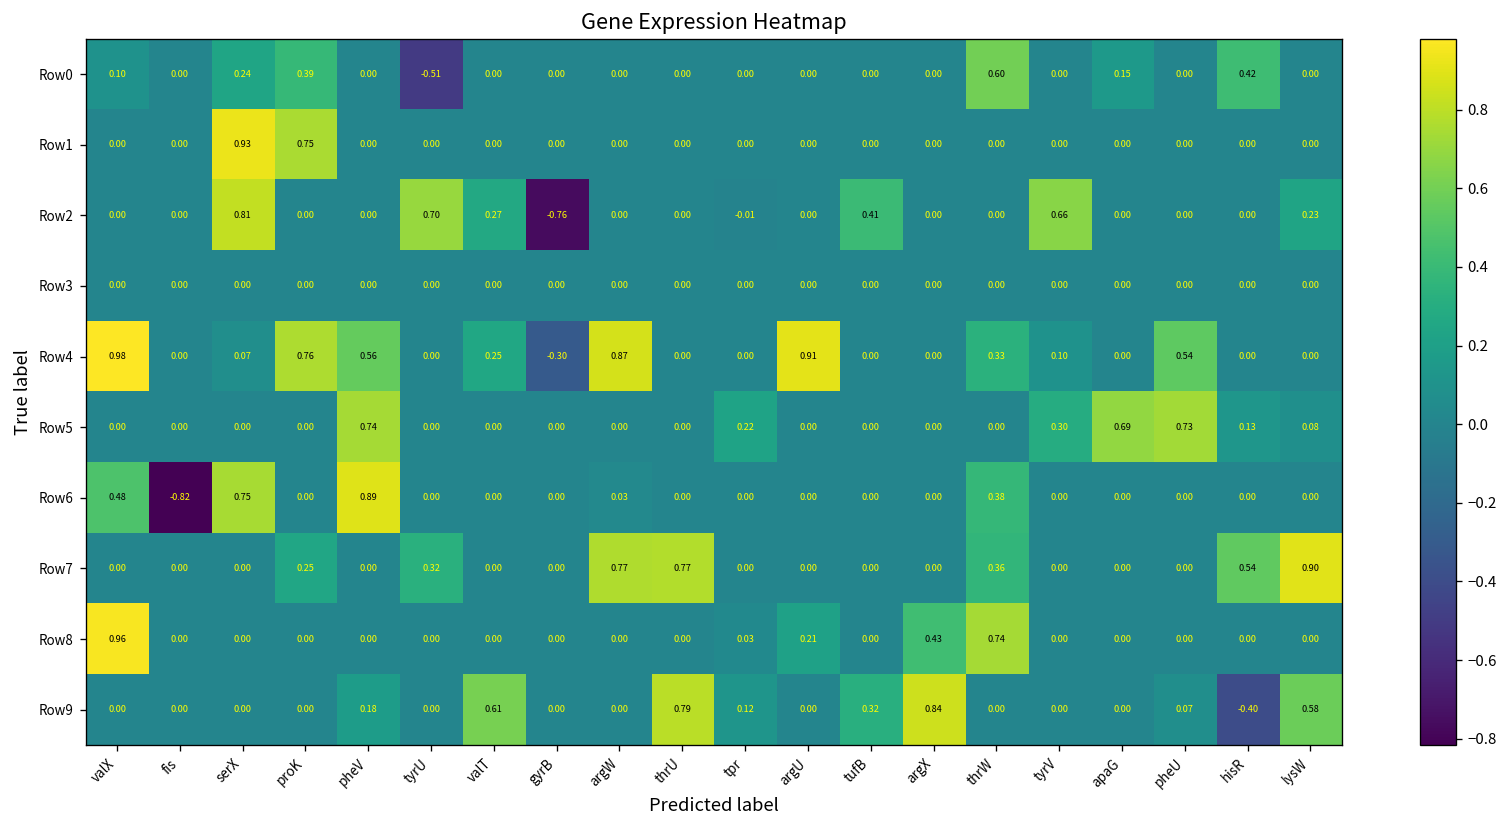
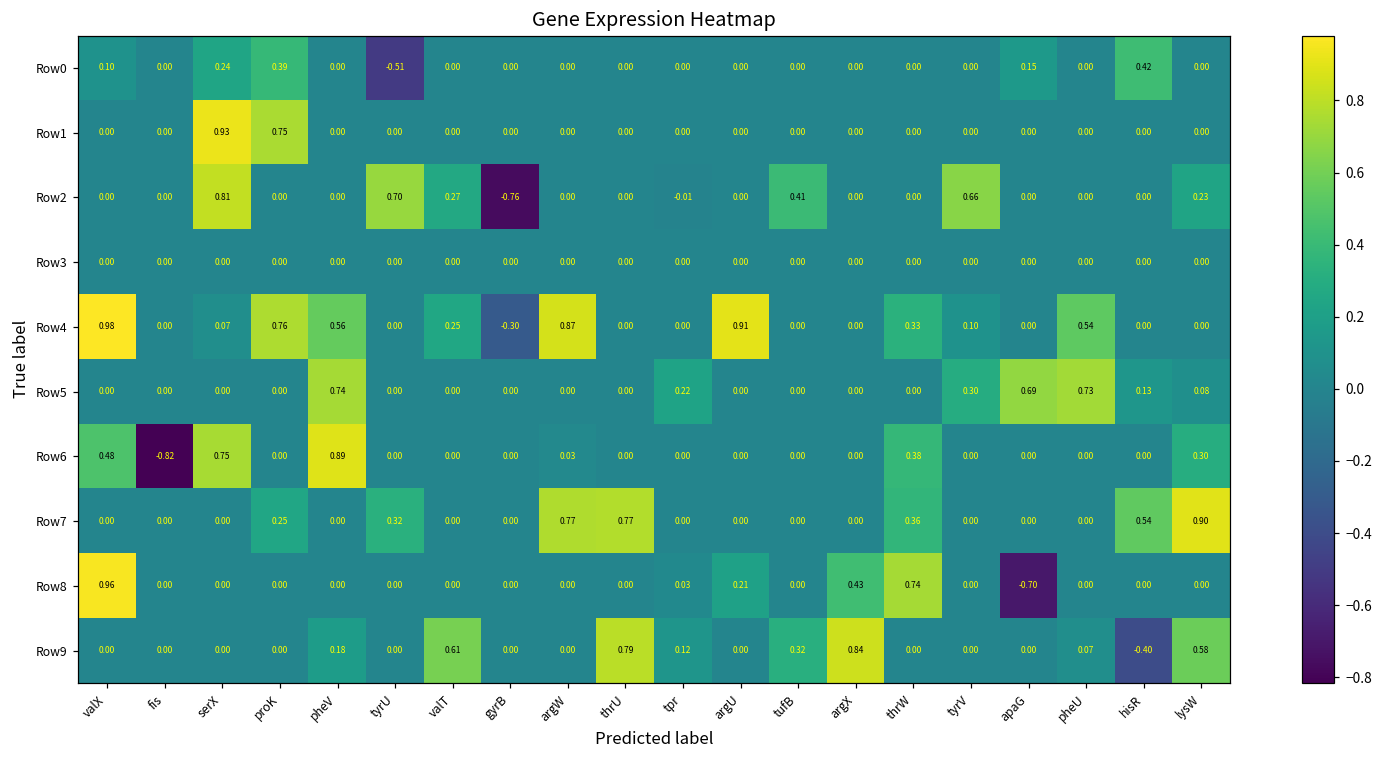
Row0, thrW: 0.60 -> 0.00
Row6, lysW: 0.00 -> 0.30
Row8, apaG: 0.00 -> -0.70
